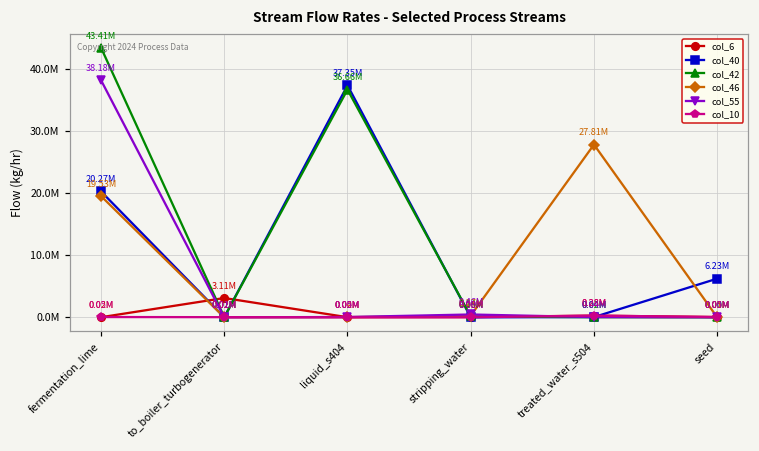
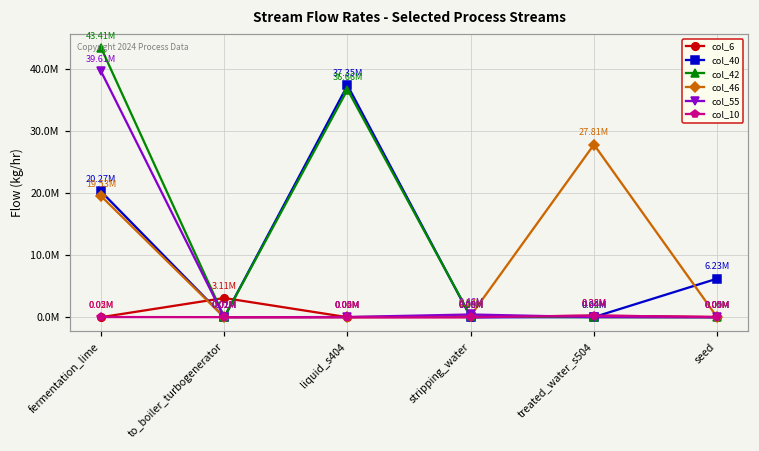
col_55, fermentation_lime: 38.18M -> 39.61M
